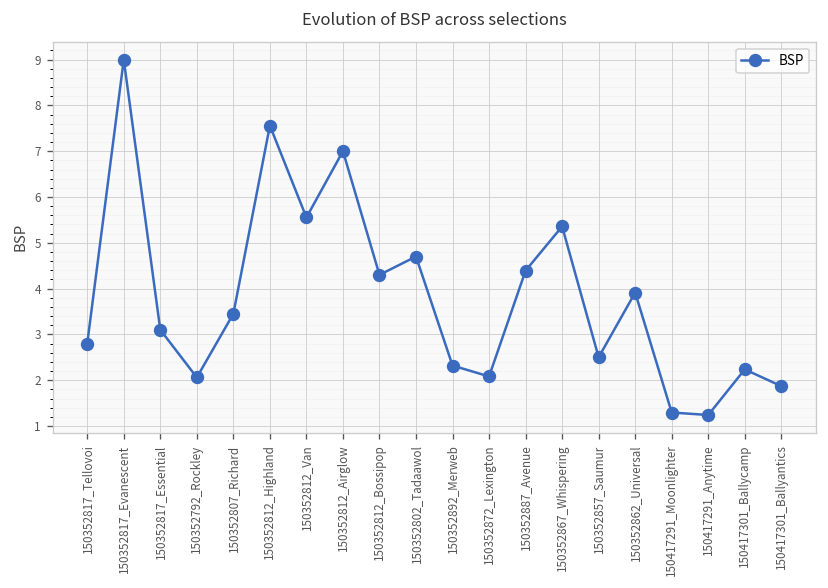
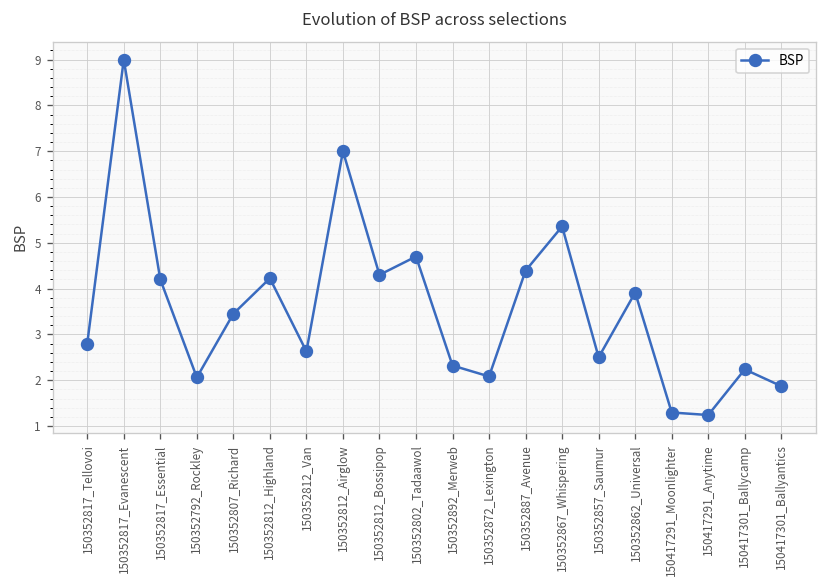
150352817_Essential: 3.1 -> 4.2
150352812_Highland: 7.6 -> 4.2
150352812_Van: 5.6 -> 2.6
